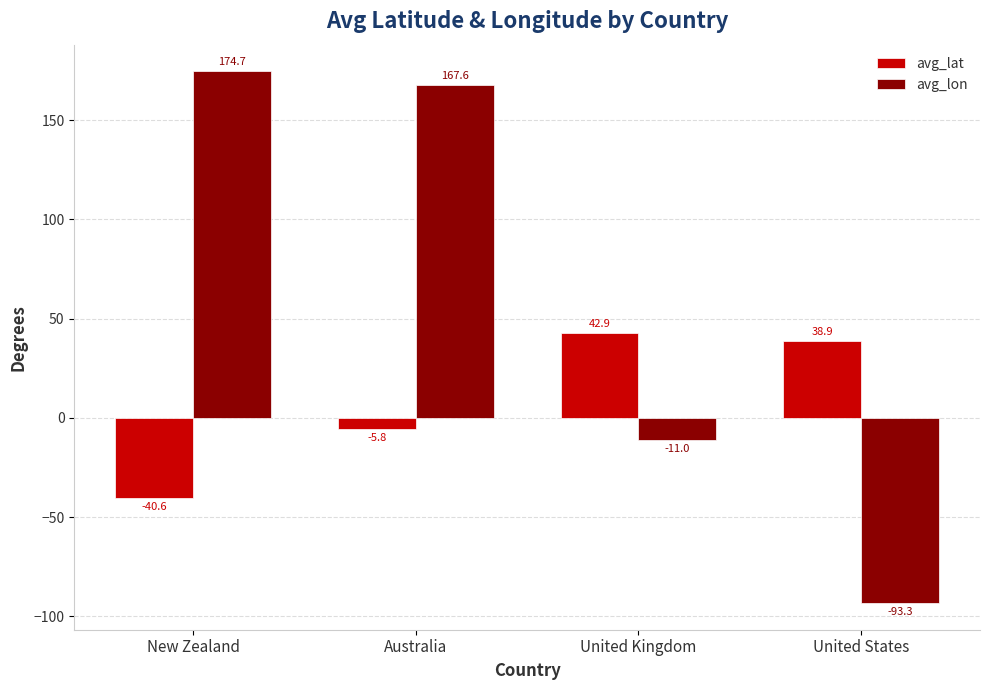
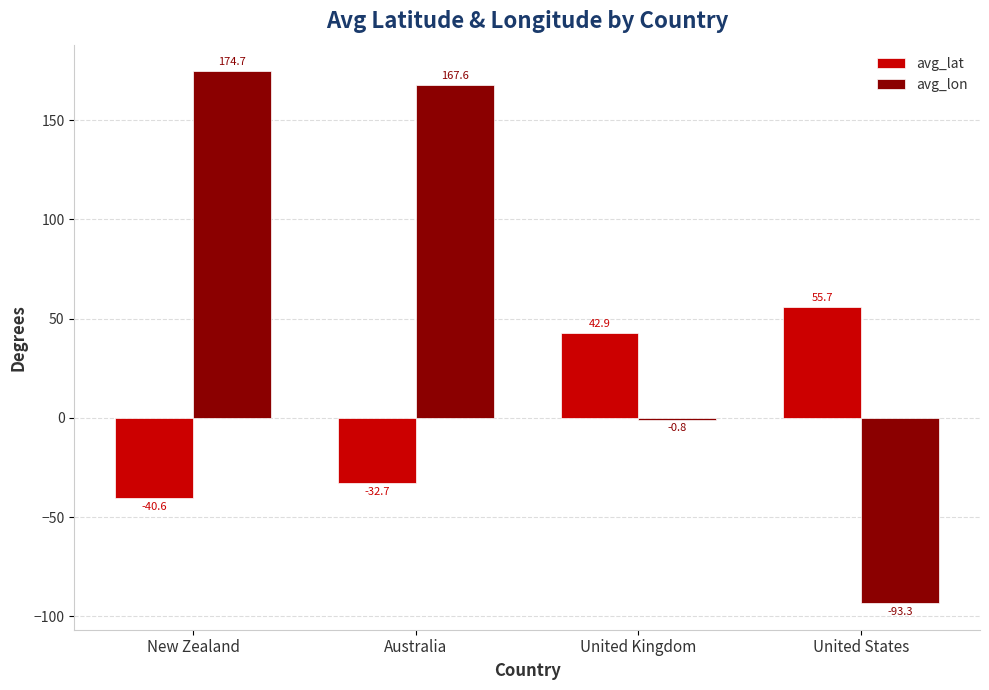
avg_lat, Australia: -5.8 -> -32.7
avg_lon, United Kingdom: -11.0 -> -0.8
avg_lat, United States: 38.9 -> 55.7
